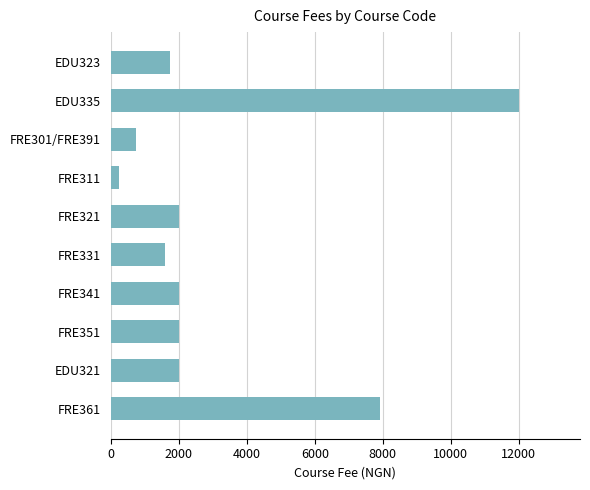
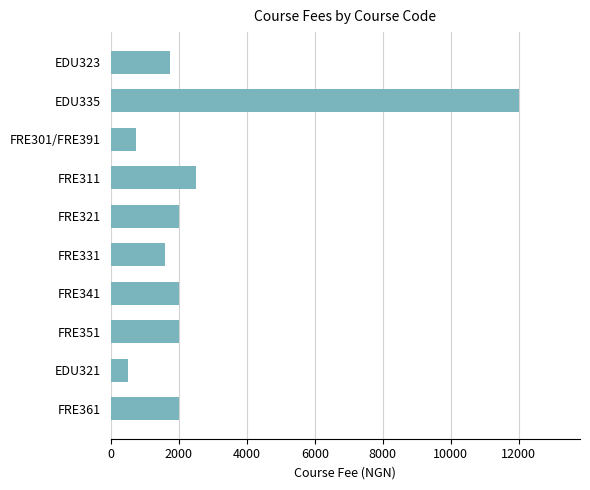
FRE311: 200 -> 2500
EDU321: 2000 -> 500
FRE361: 7900 -> 2000
